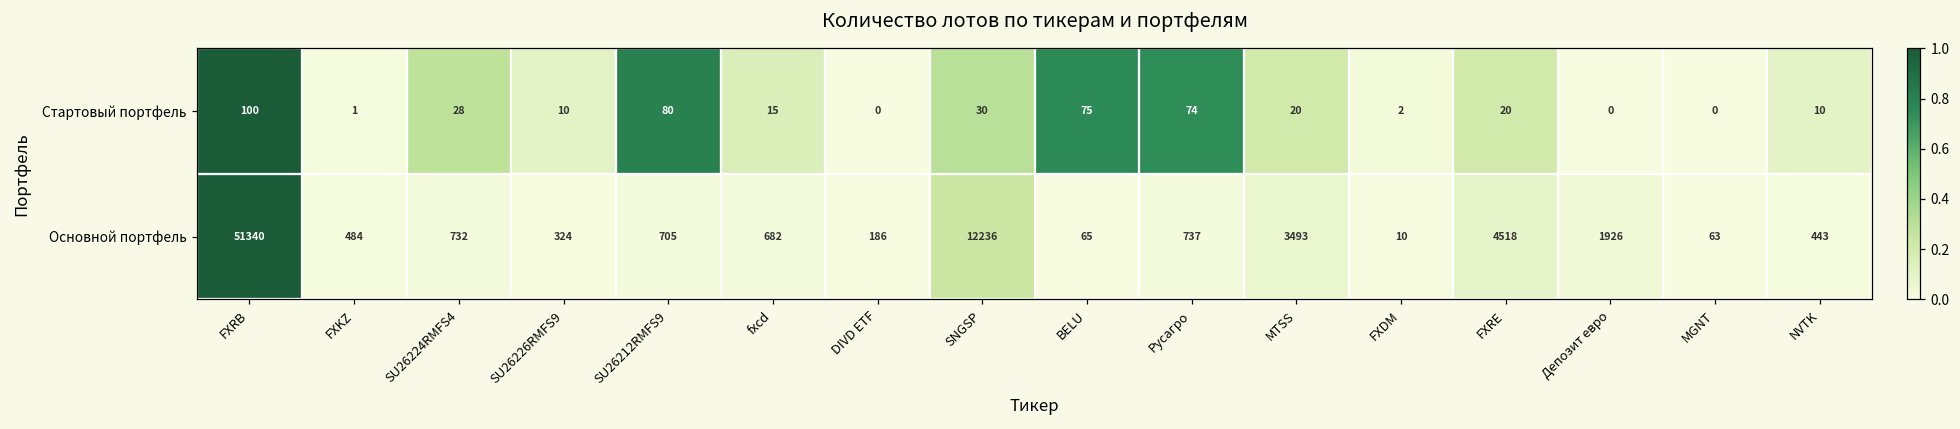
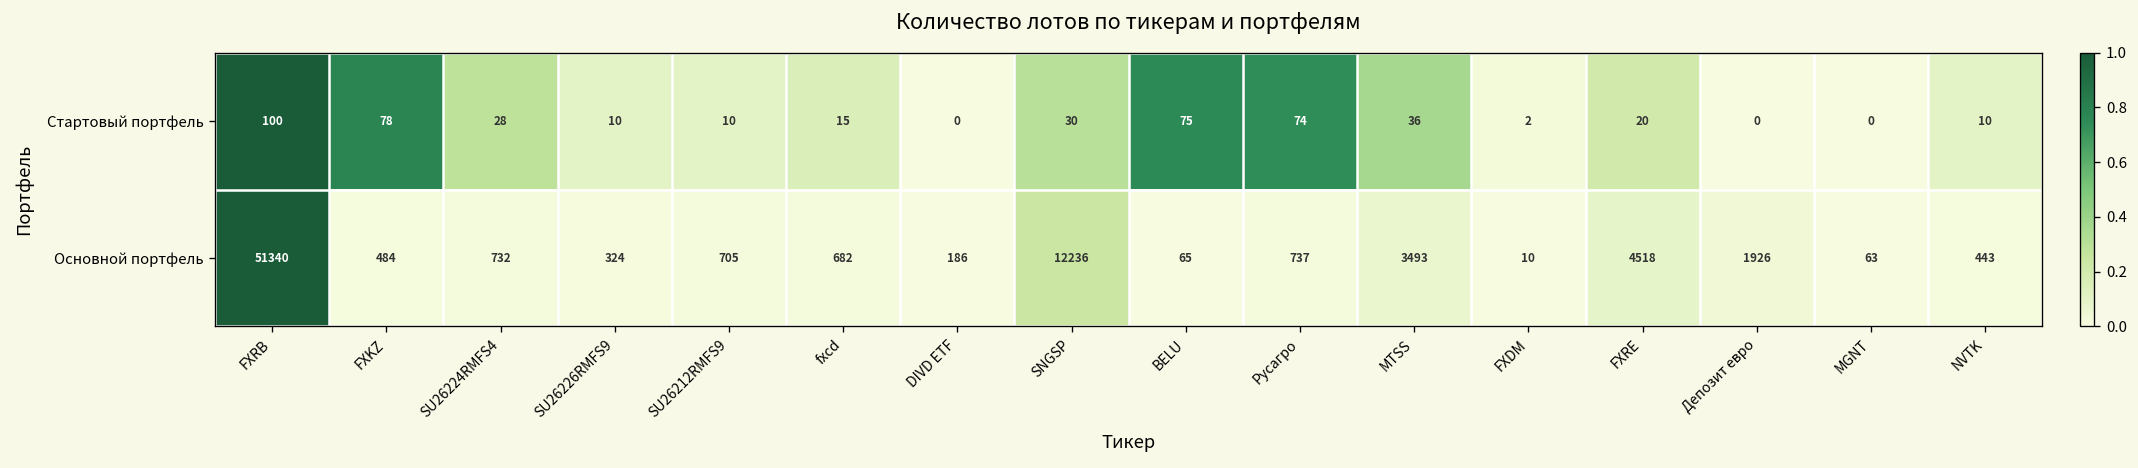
Стартовый портфель, FXKZ: 1 -> 78
Стартовый портфель, SU26212RMFS9: 80 -> 10
Стартовый портфель, MTSS: 20 -> 36
